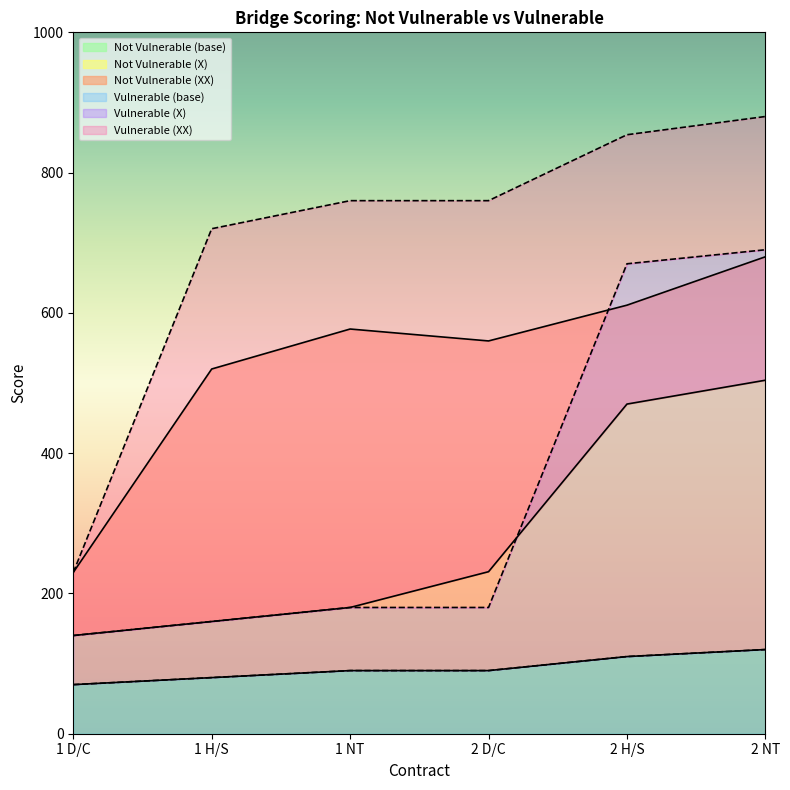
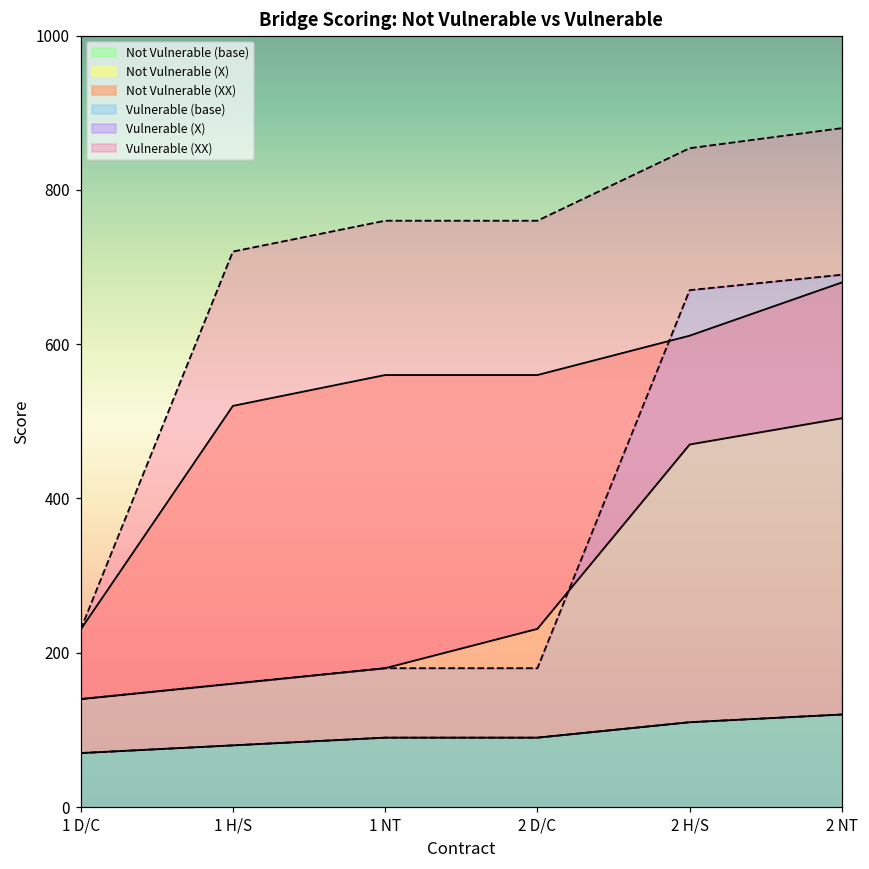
Not Vulnerable (XX), 1 NT: 580 -> 560
